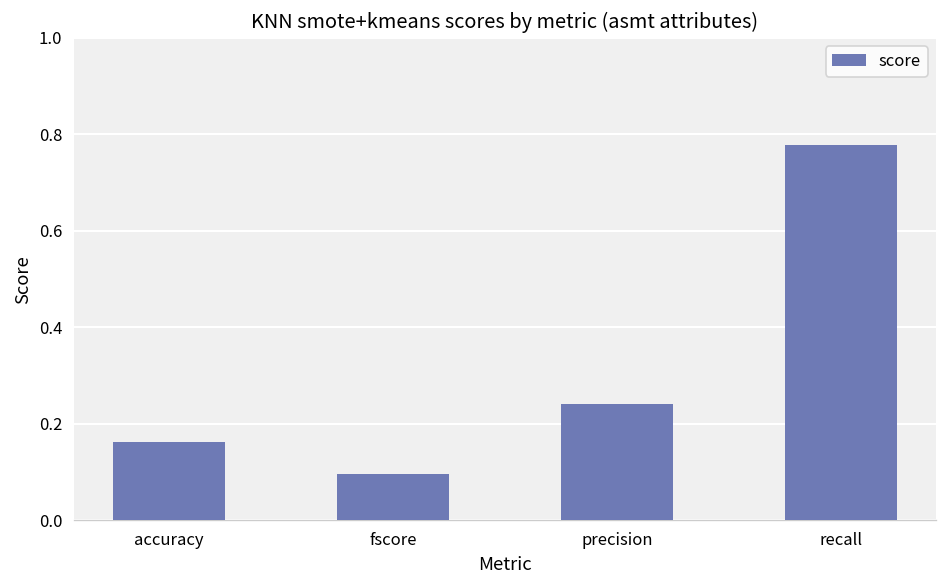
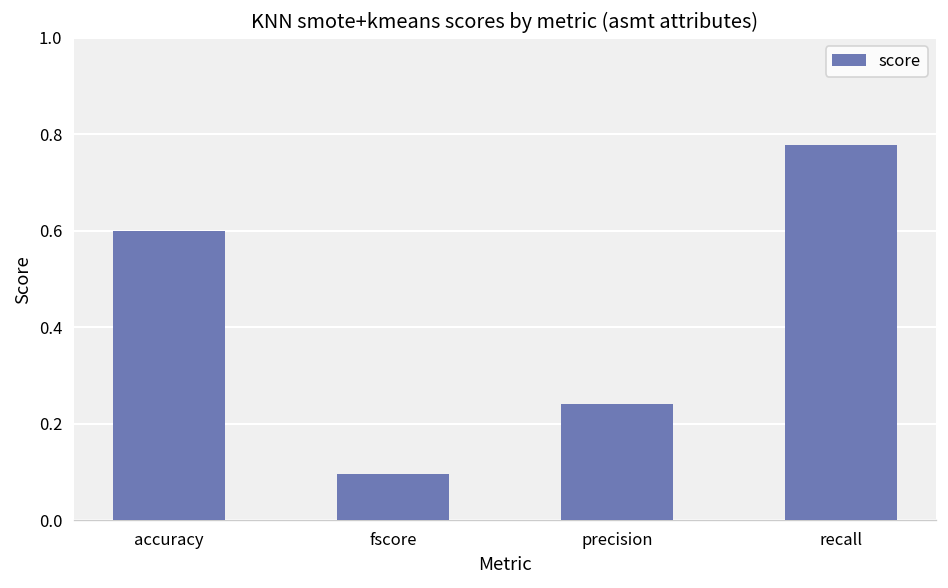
accuracy: 0.16 -> 0.60
